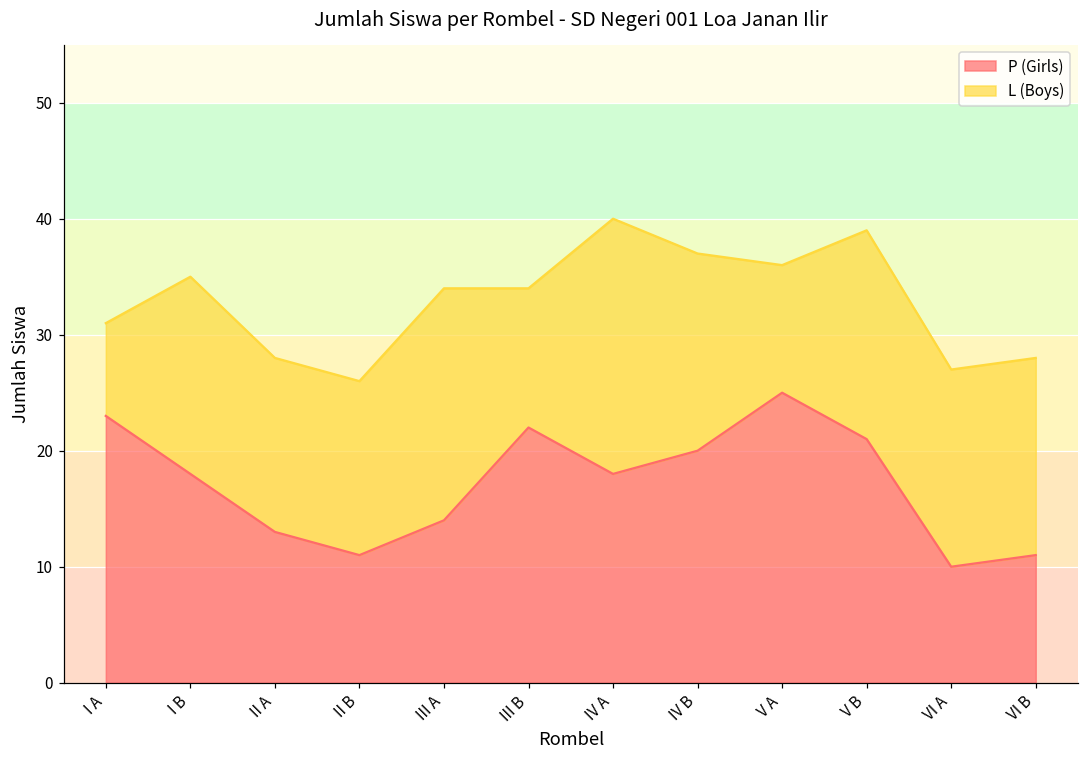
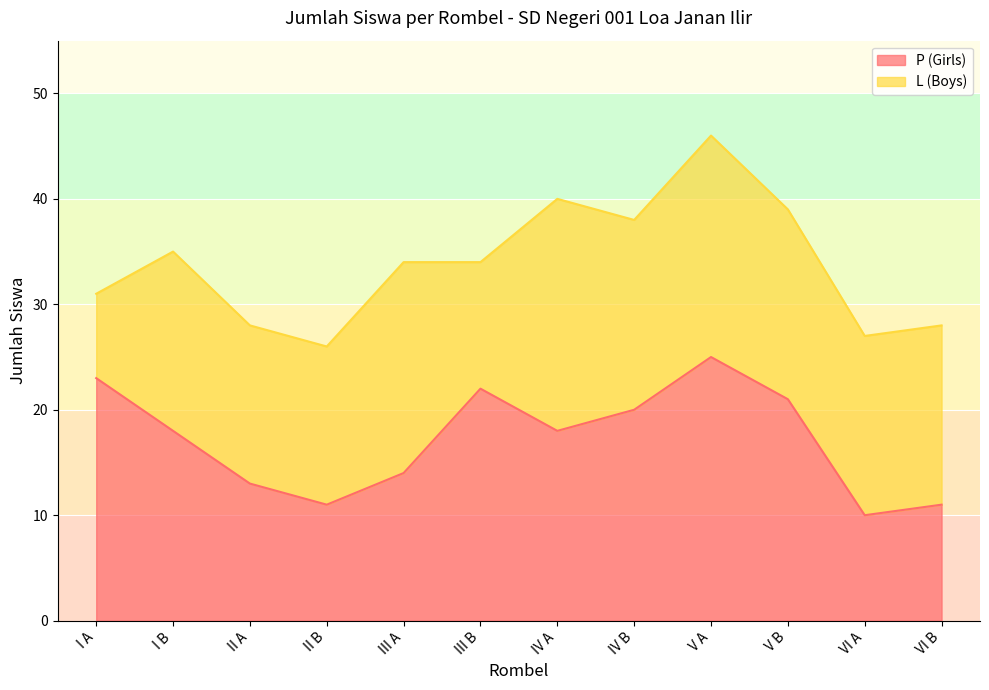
L (Boys), IV B: 17 -> 18
L (Boys), V A: 11 -> 21
